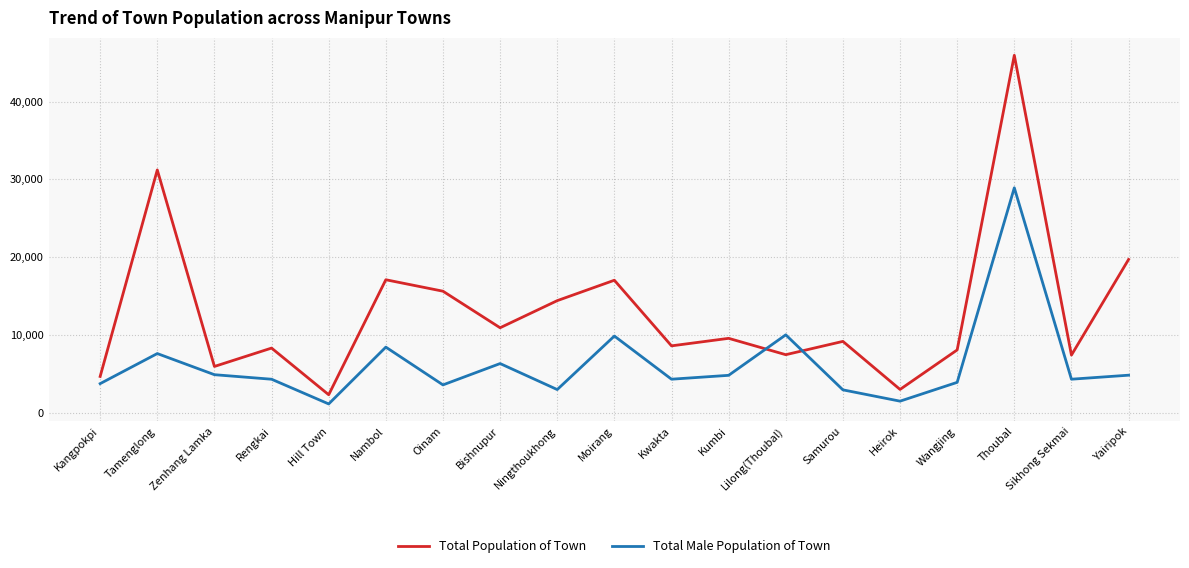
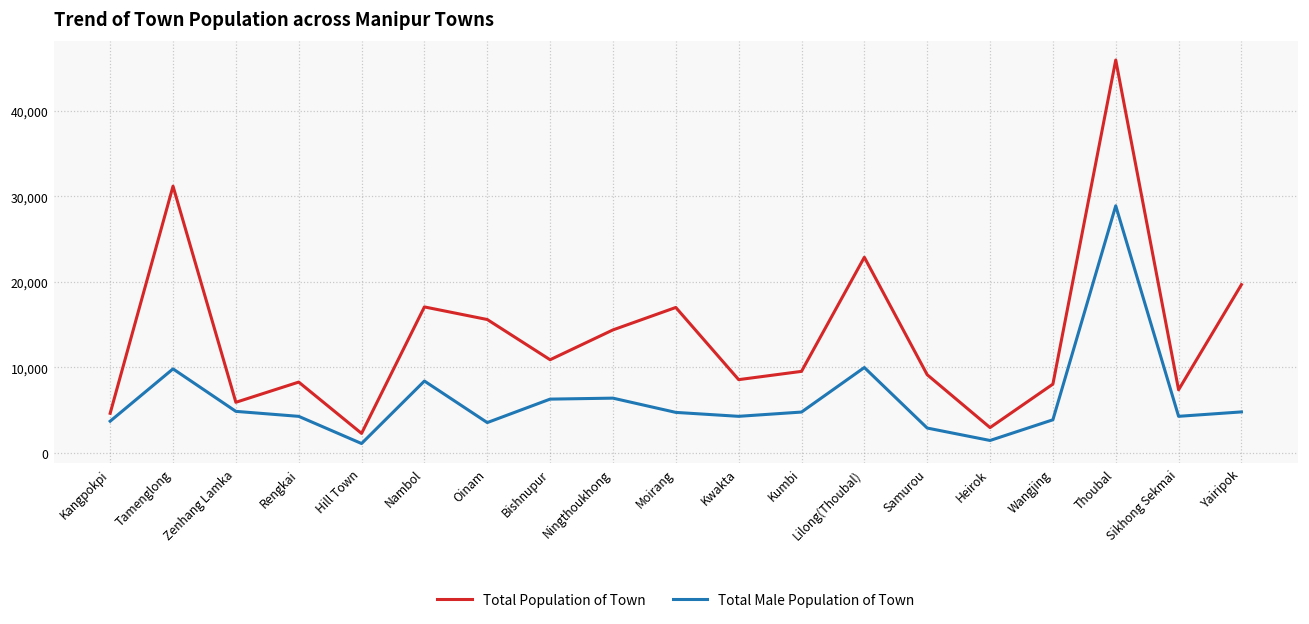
Total Male Population of Town, Tamenglong: 8,000 -> 10,000
Total Male Population of Town, Ningthoukhong: 3,000 -> 6,000
Total Male Population of Town, Moirang: 10,000 -> 5,000
Total Population of Town, Lilong(Thoubal): 7,000 -> 23,000
